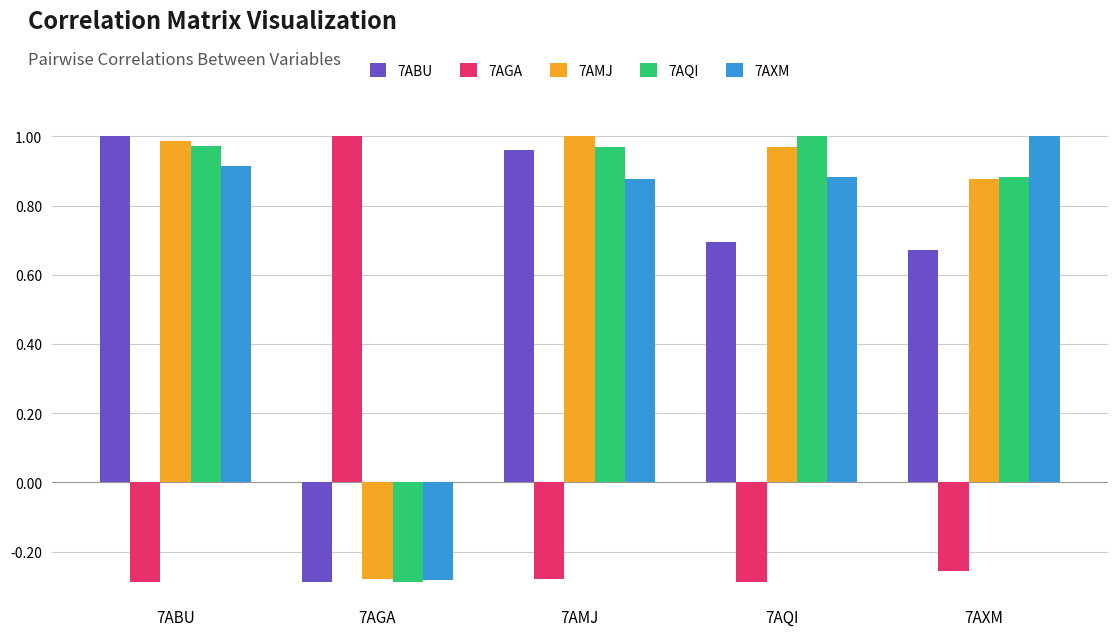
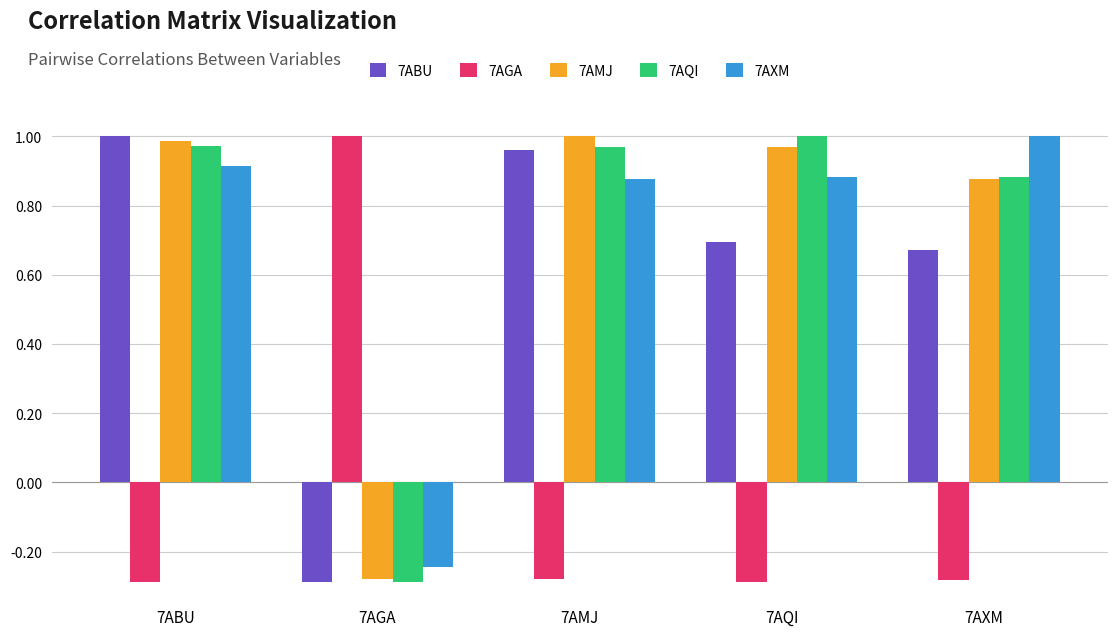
7AXM, 7AGA: -0.28 -> -0.24
7AGA, 7AXM: -0.26 -> -0.28
